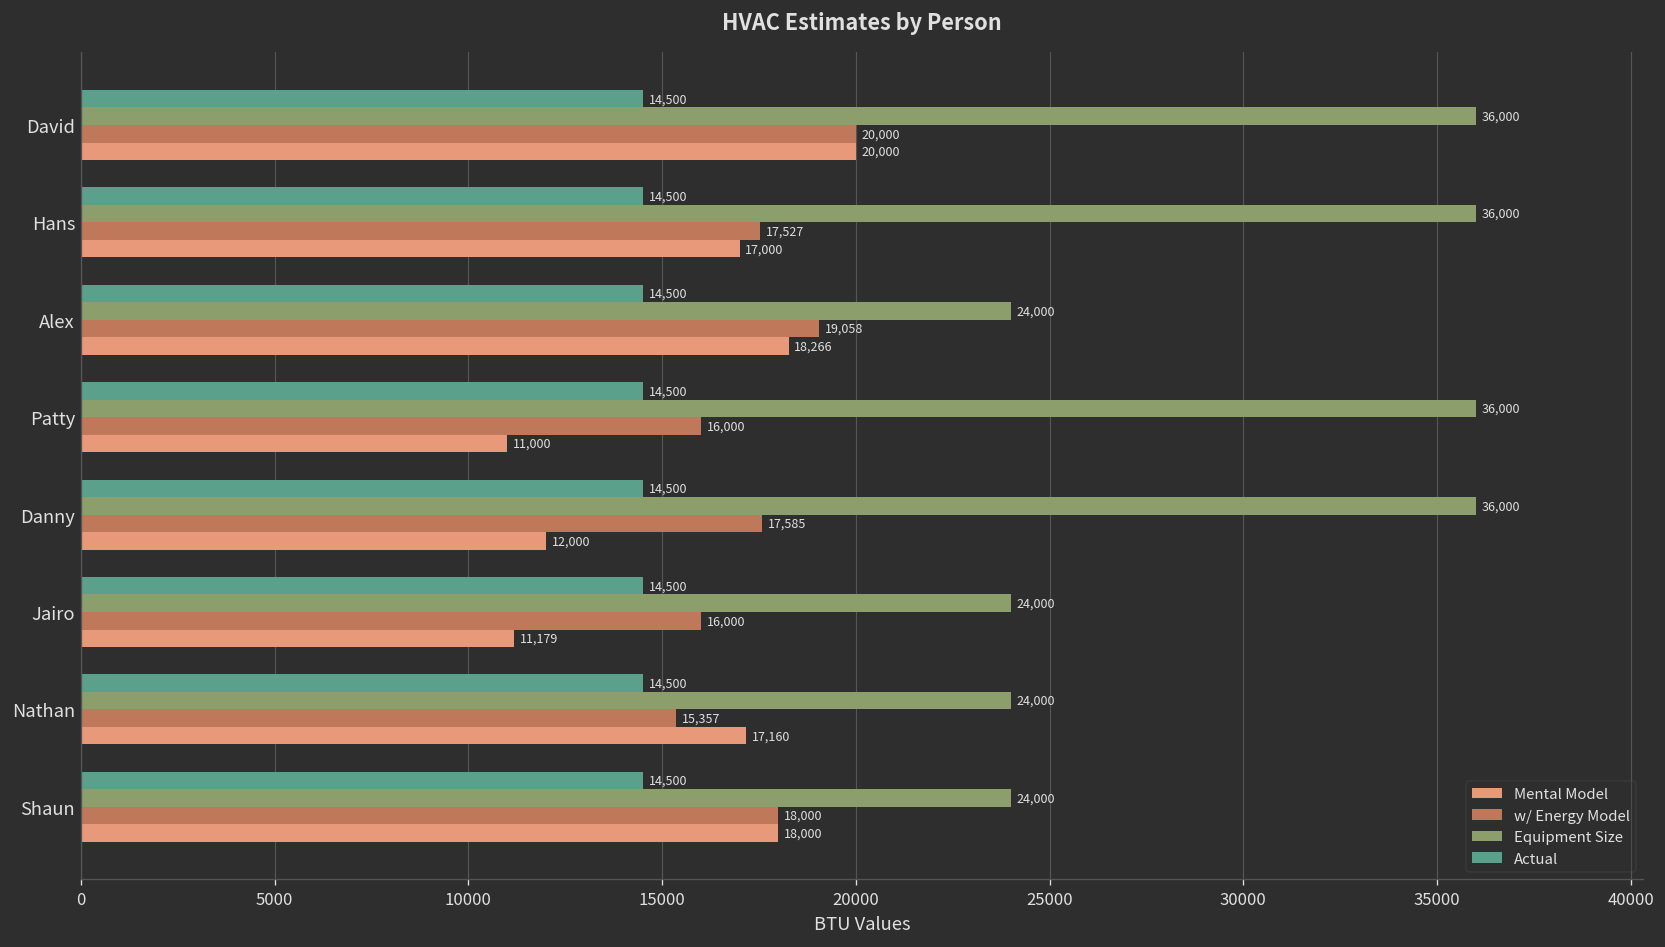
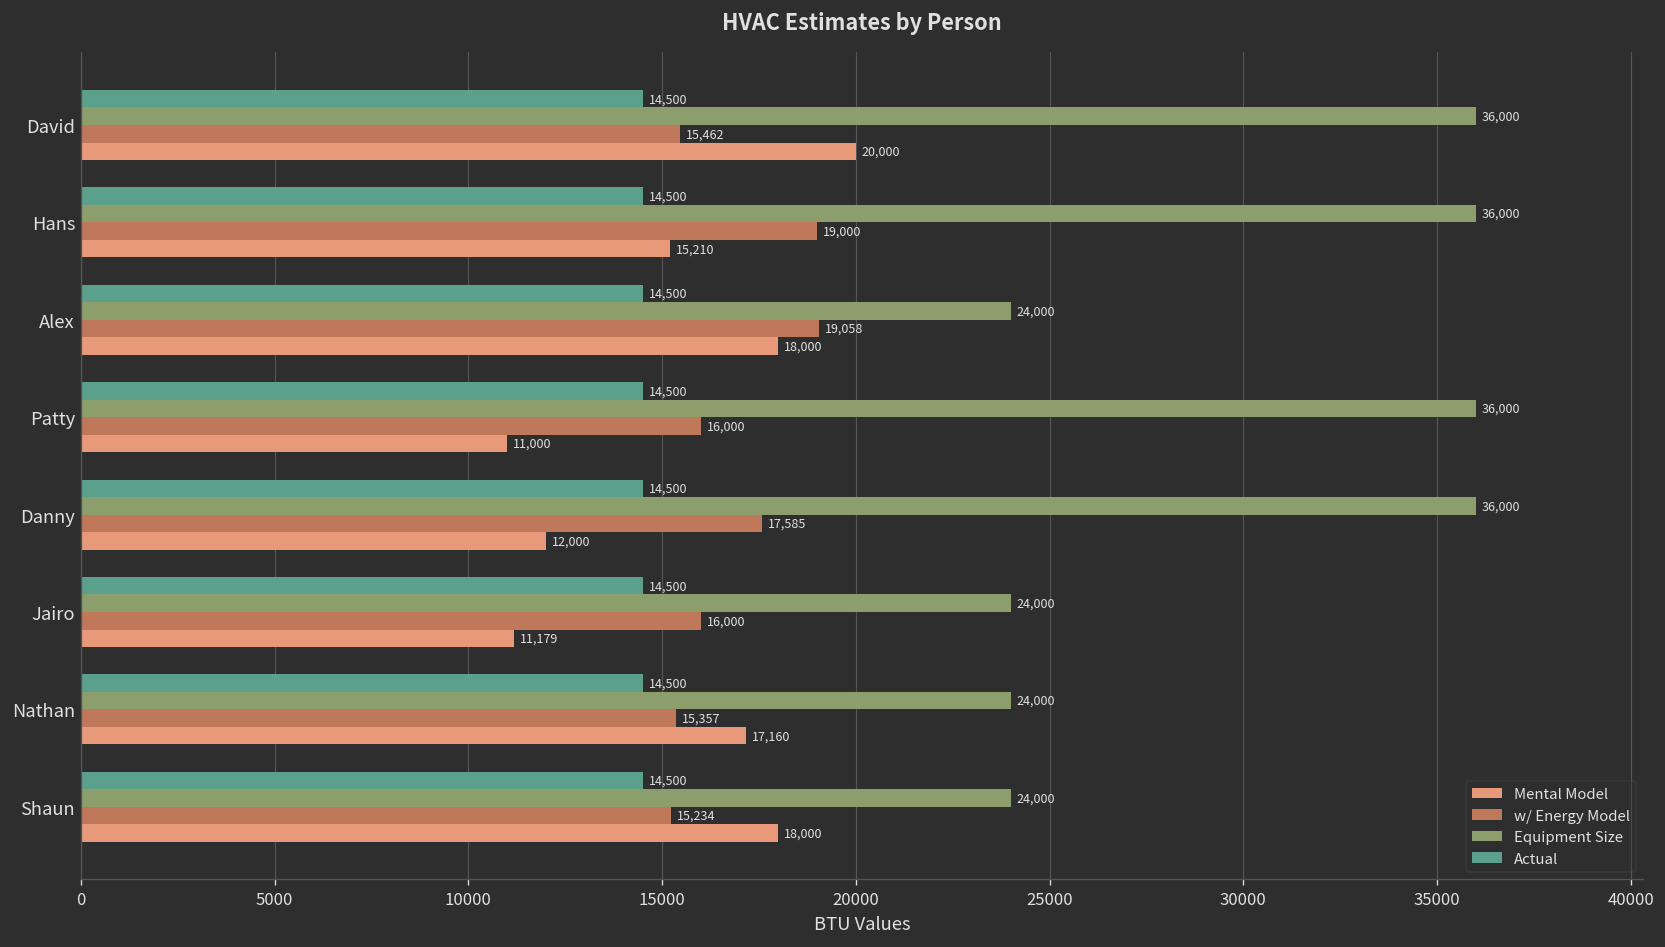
w/ Energy Model, David: 20,000 -> 15,462
w/ Energy Model, Hans: 17,527 -> 19,000
Mental Model, Hans: 17,000 -> 15,210
Mental Model, Alex: 18,266 -> 18,000
w/ Energy Model, Shaun: 18,000 -> 15,234
